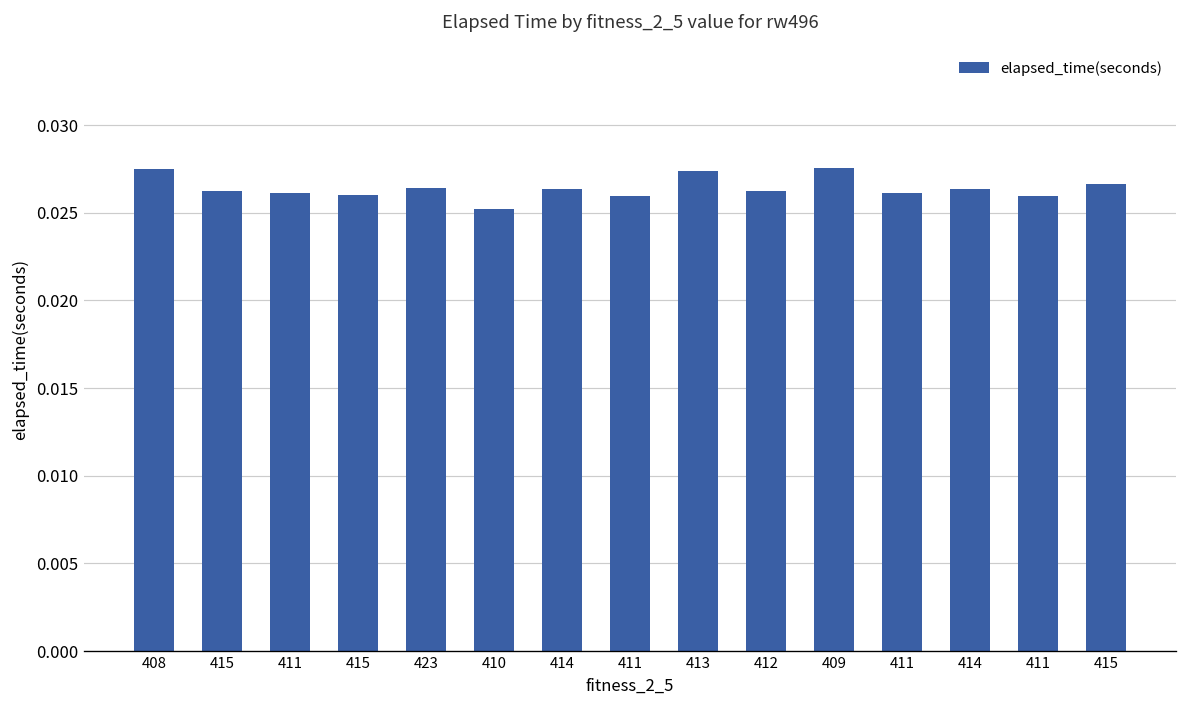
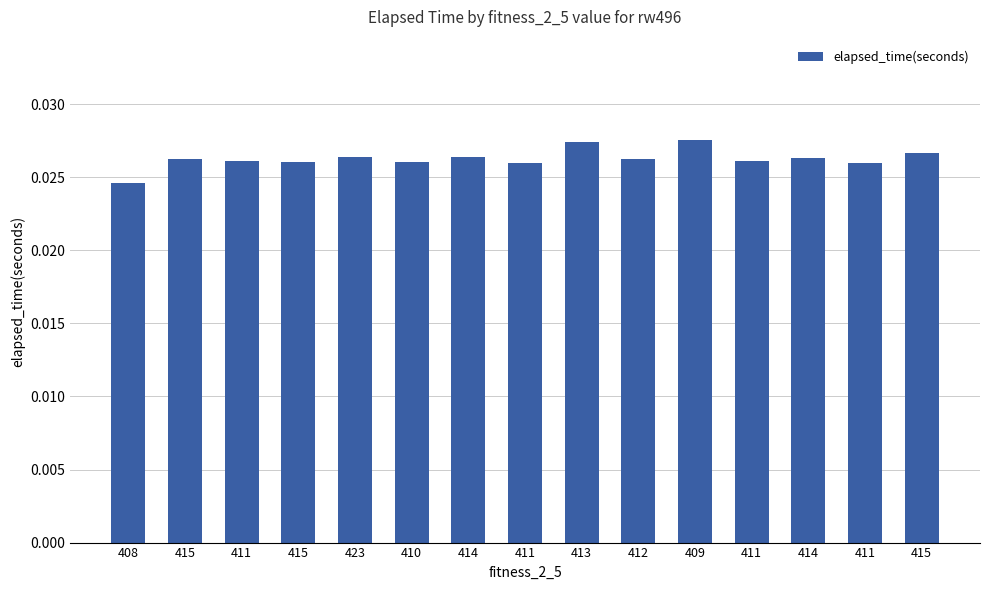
408: 0.0275 -> 0.0246
410: 0.0252 -> 0.0260
